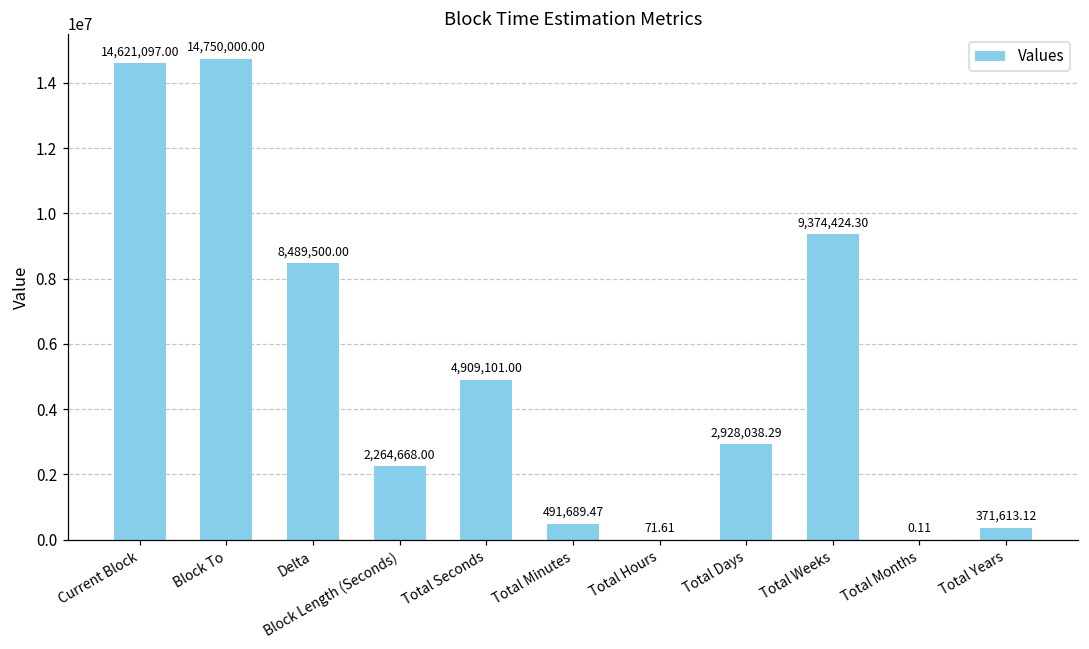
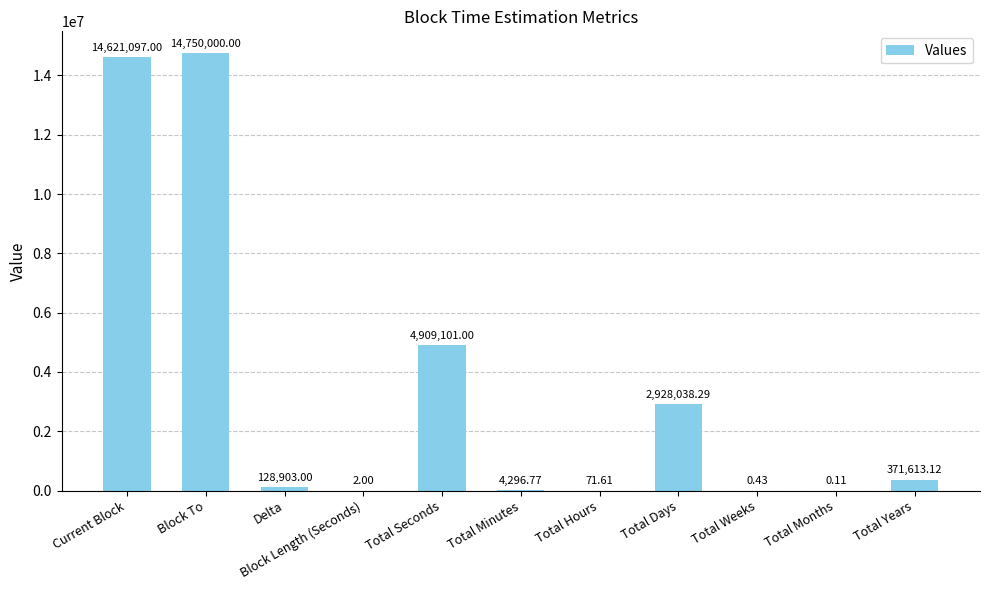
Delta: 8,489,500.00 -> 128,903.00
Block Length (Seconds): 2,264,668.00 -> 2.00
Total Minutes: 491,689.47 -> 4,296.77
Total Weeks: 9,374,424.30 -> 0.43
